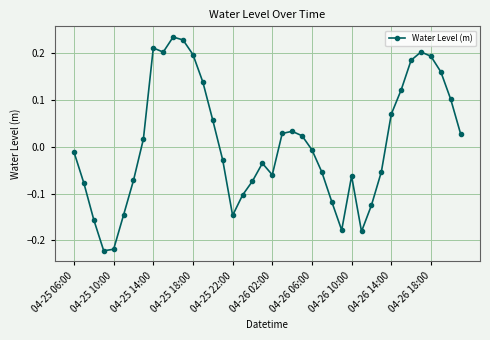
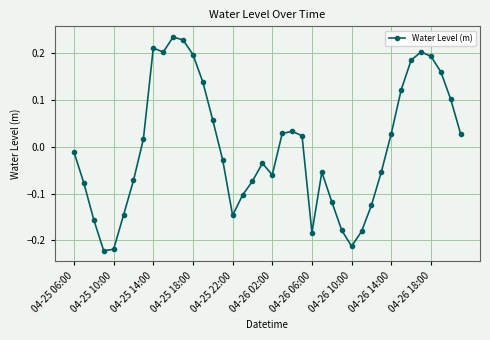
04-26 06:00: -0.01 -> -0.18
04-26 10:00: -0.06 -> -0.21
04-26 14:00: 0.07 -> 0.03
